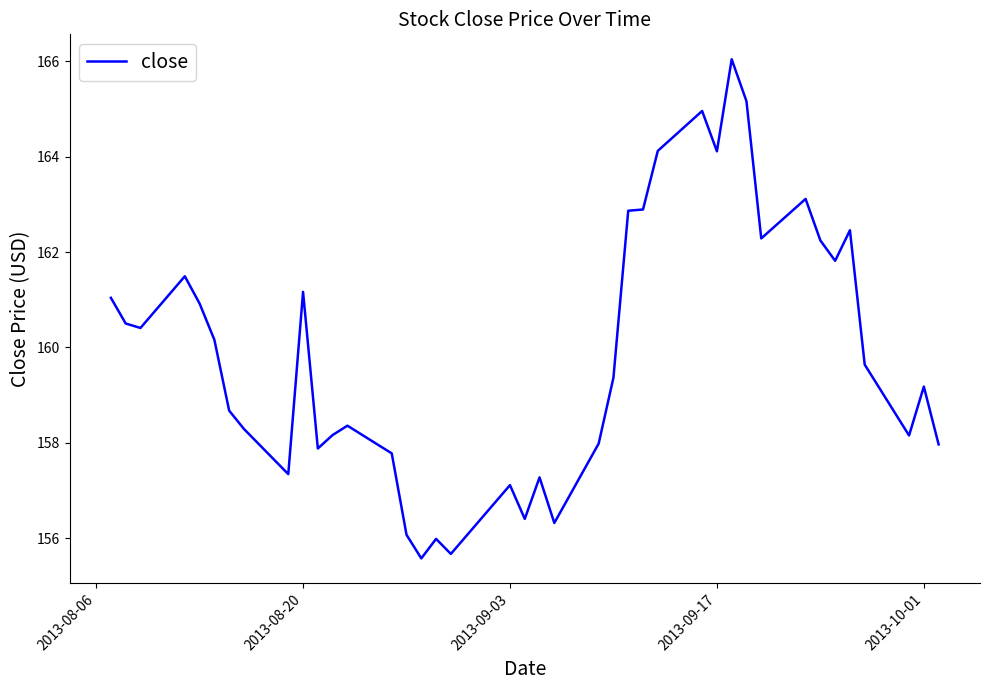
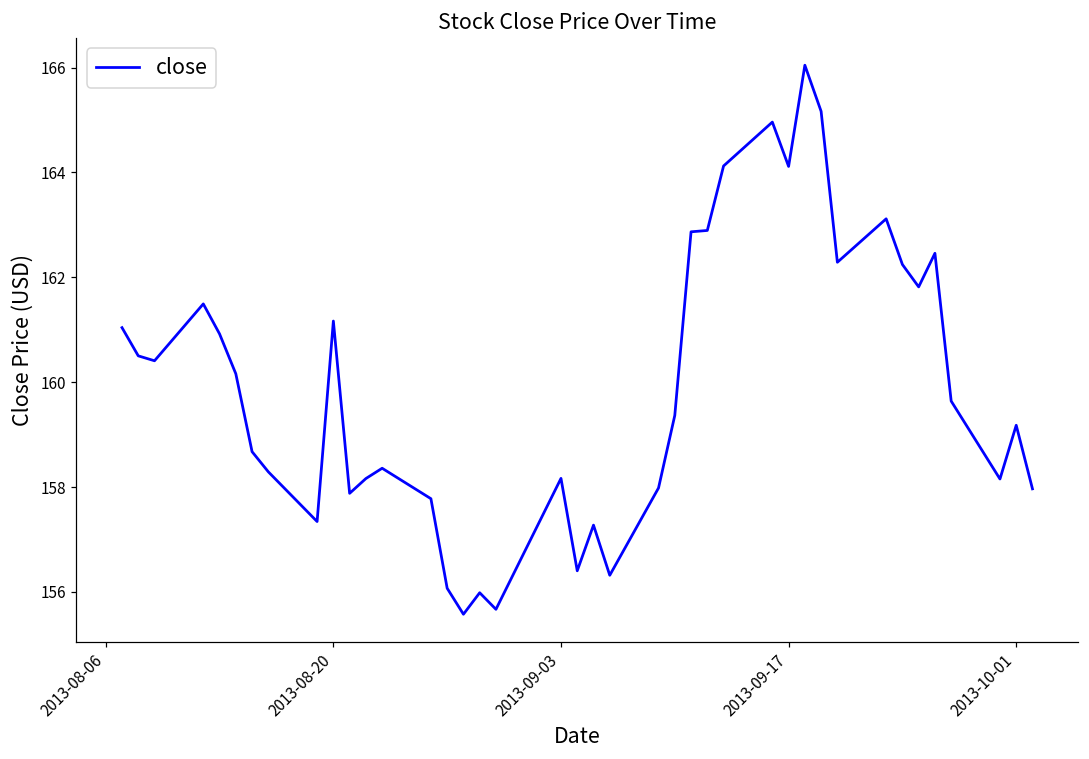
2013-09-03: 157.1 -> 158.2
